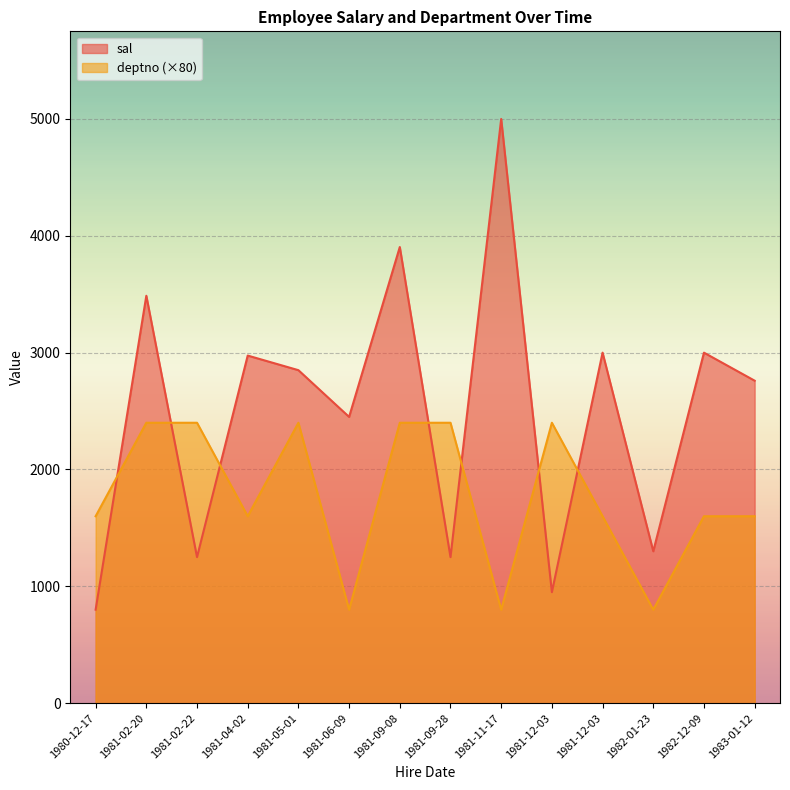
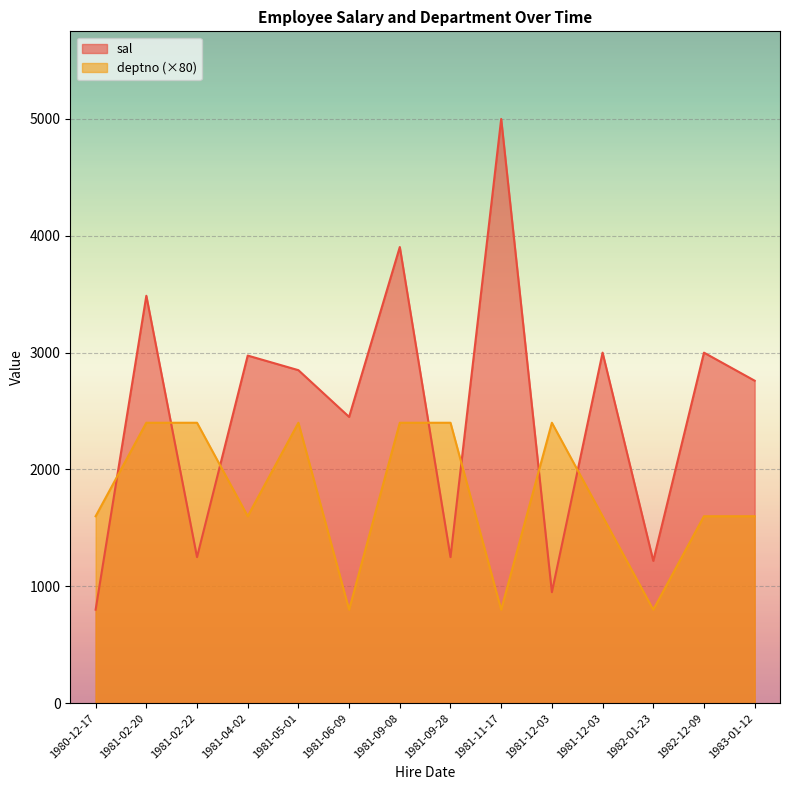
sal, 1982-01-23: 1300 -> 1220
